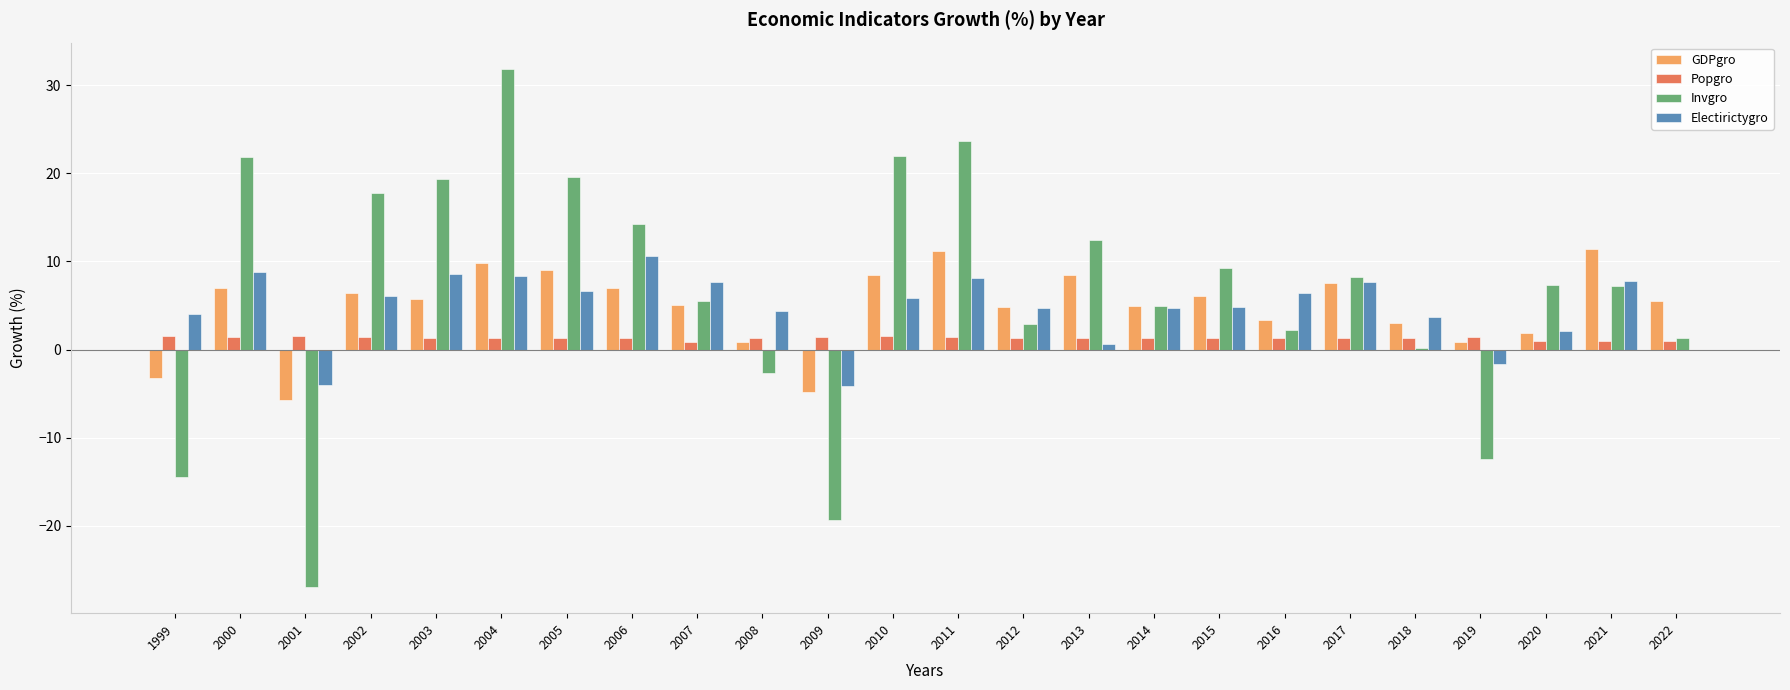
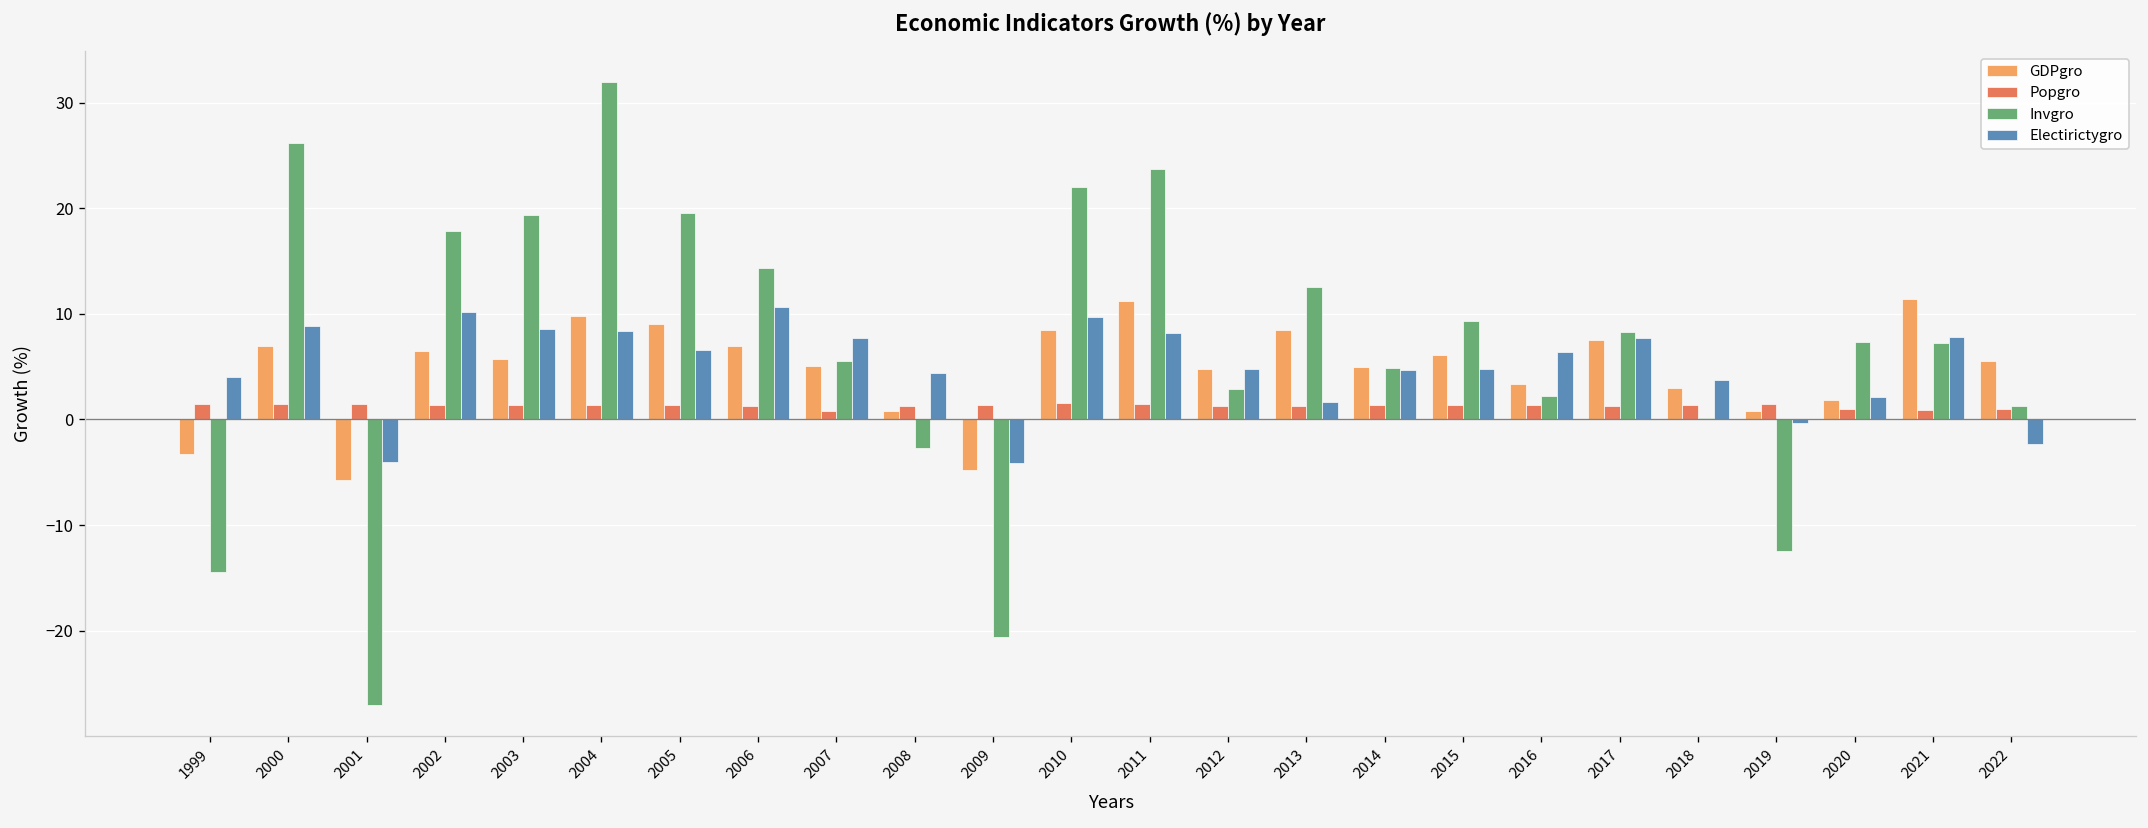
Invgro, 2000: 22 -> 26
Electirictygro, 2002: 6 -> 10
Invgro, 2009: -19 -> -21
Electirictygro, 2010: 6 -> 10
Electirictygro, 2013: 1 -> 2
Electirictygro, 2019: -2 -> 0
Electirictygro, 2022: 0 -> -2
